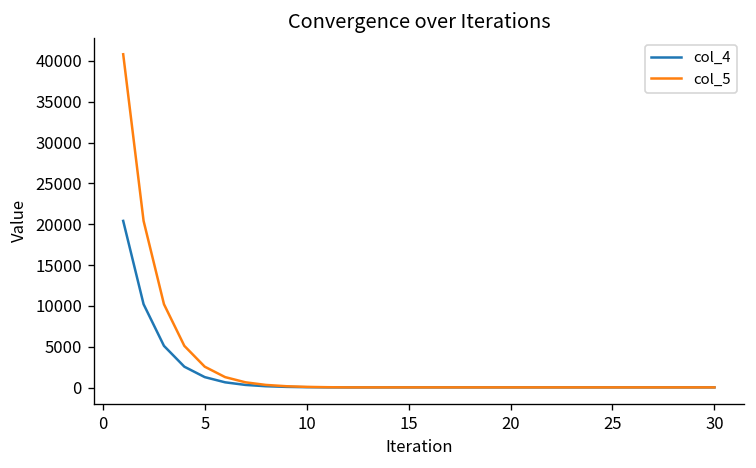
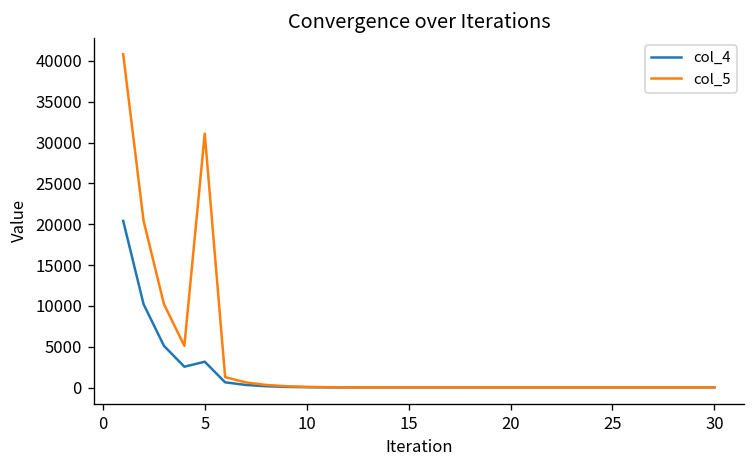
col_4, 5: 1000 -> 3000
col_5, 5: 3000 -> 31000
